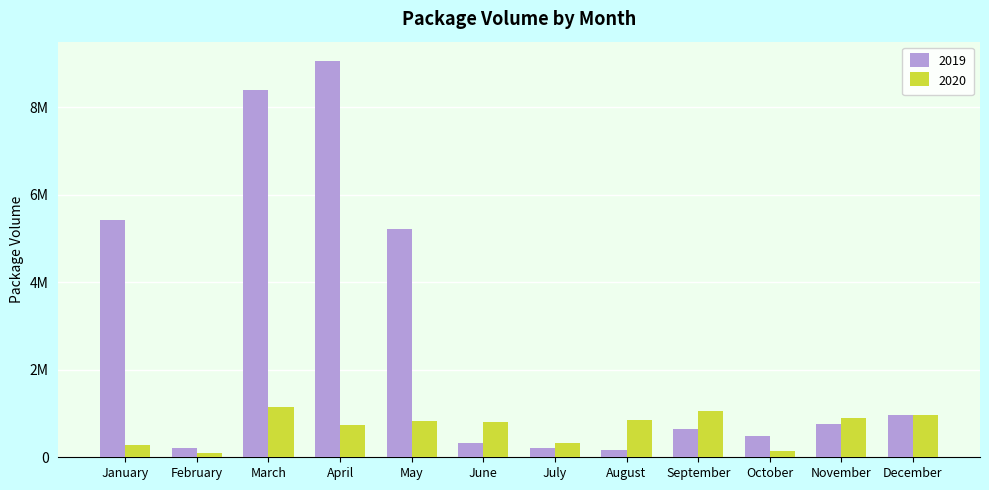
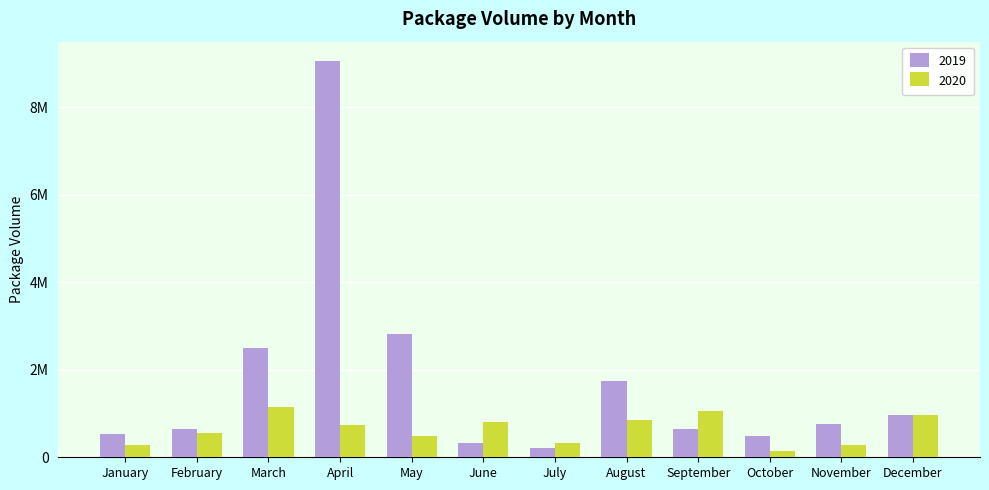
2019, January: 5400000 -> 500000
2019, February: 200000 -> 600000
2020, February: 100000 -> 500000
2019, March: 8400000 -> 2500000
2019, May: 5200000 -> 2800000
2020, May: 800000 -> 500000
2019, August: 200000 -> 1700000
2020, November: 900000 -> 300000
